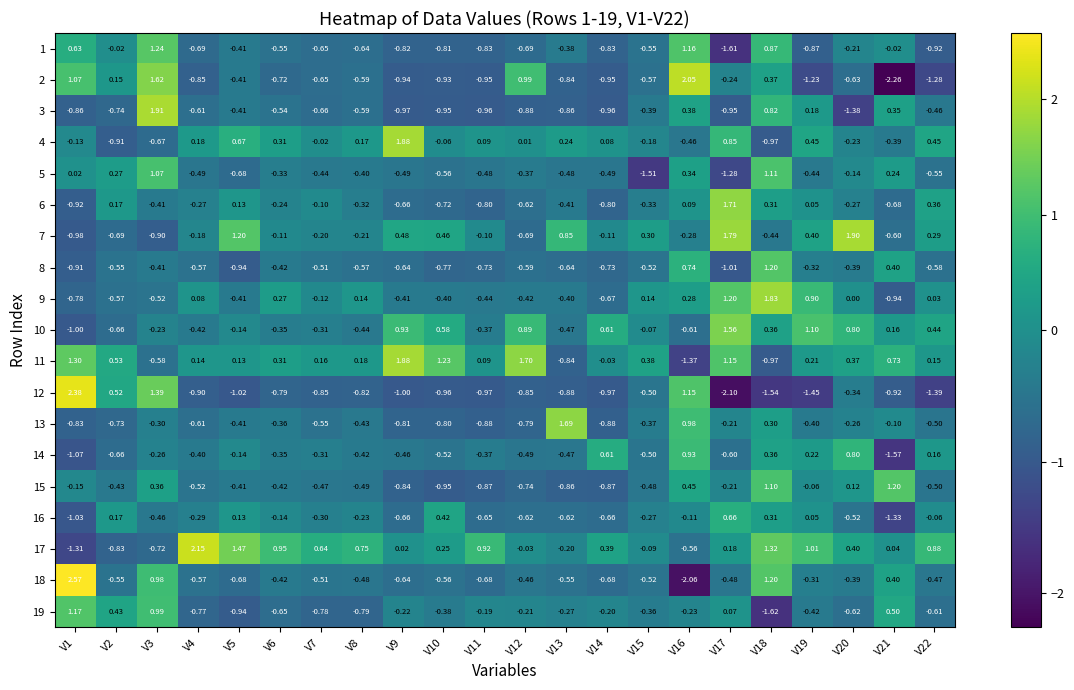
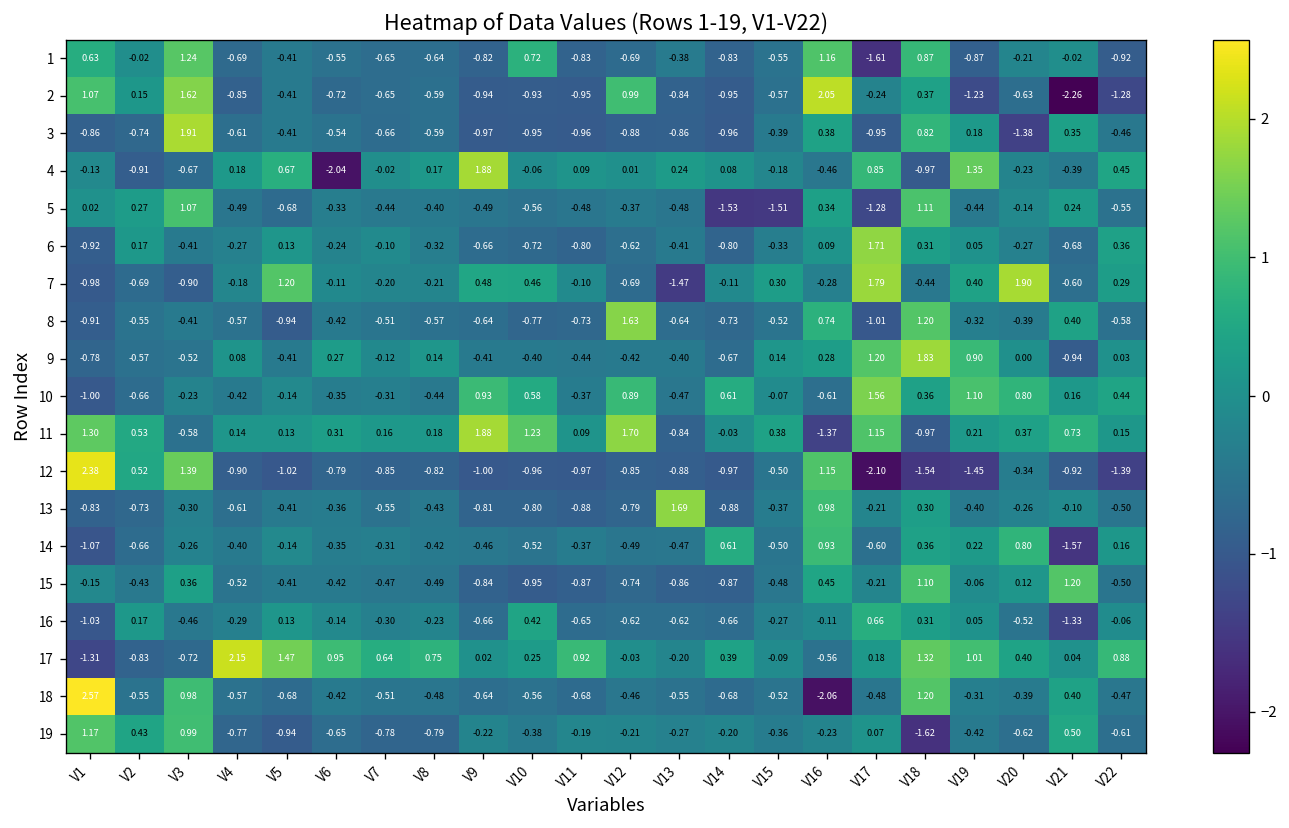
1, V10: -0.81 -> 0.72
4, V6: 0.31 -> -2.04
4, V19: 0.45 -> 1.35
5, V14: -0.49 -> -1.53
7, V13: 0.85 -> -1.47
8, V12: -0.59 -> 1.63
